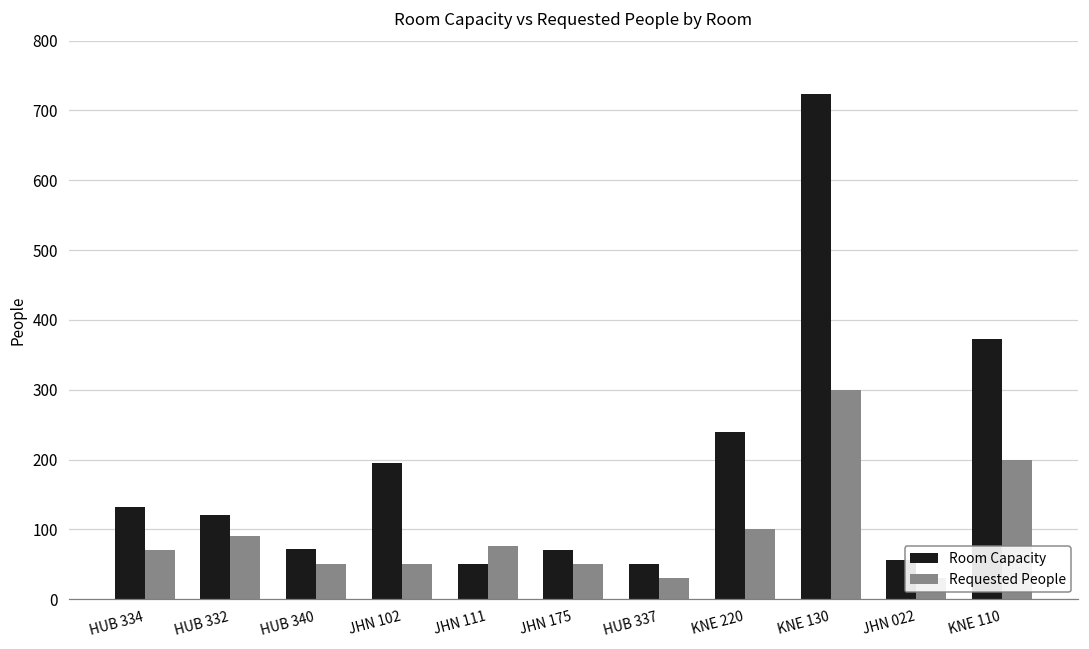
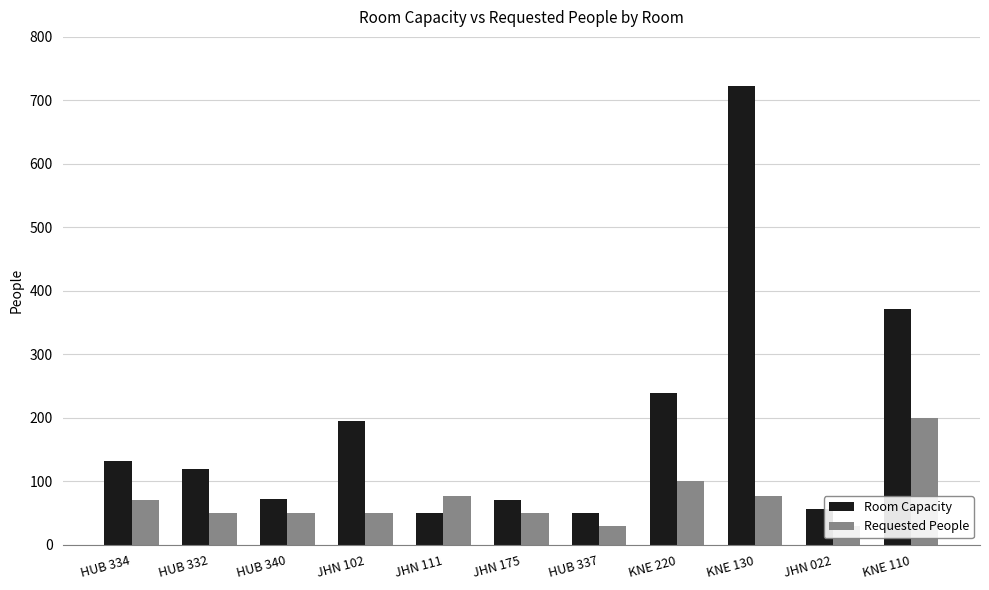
Requested People, HUB 332: 90 -> 50
Requested People, KNE 130: 300 -> 80
